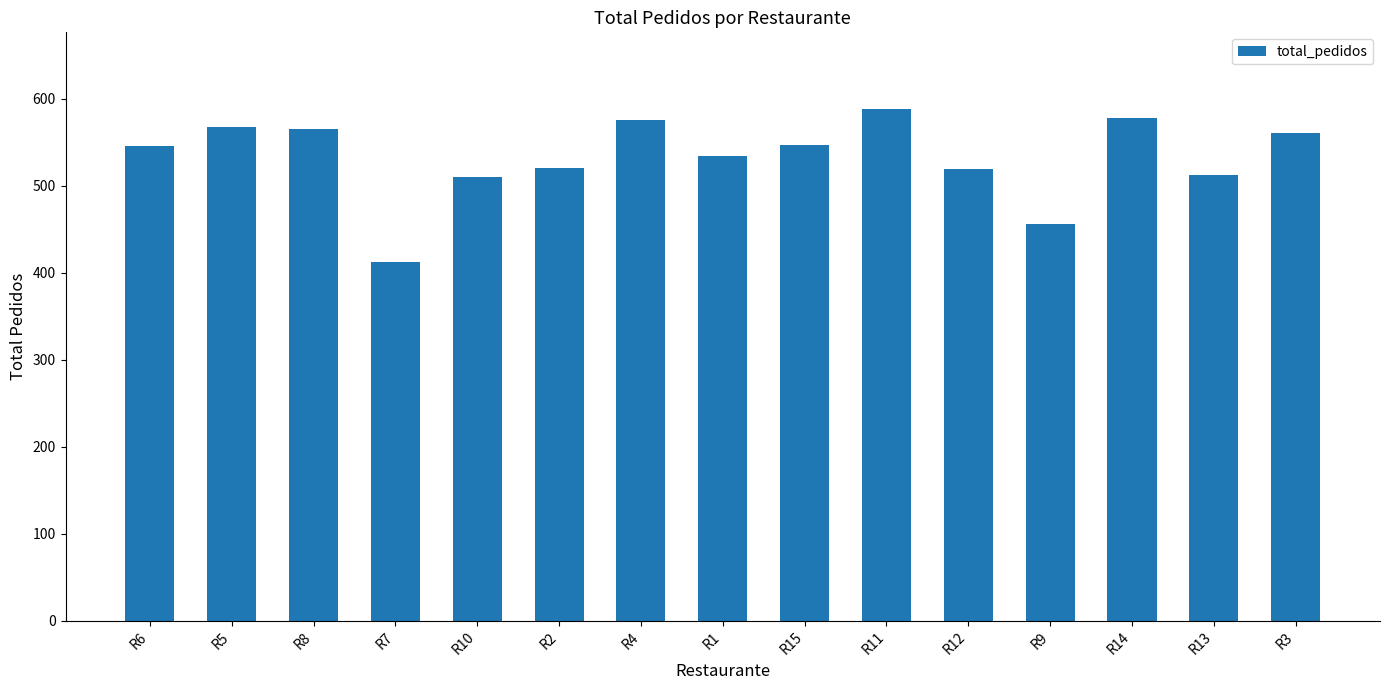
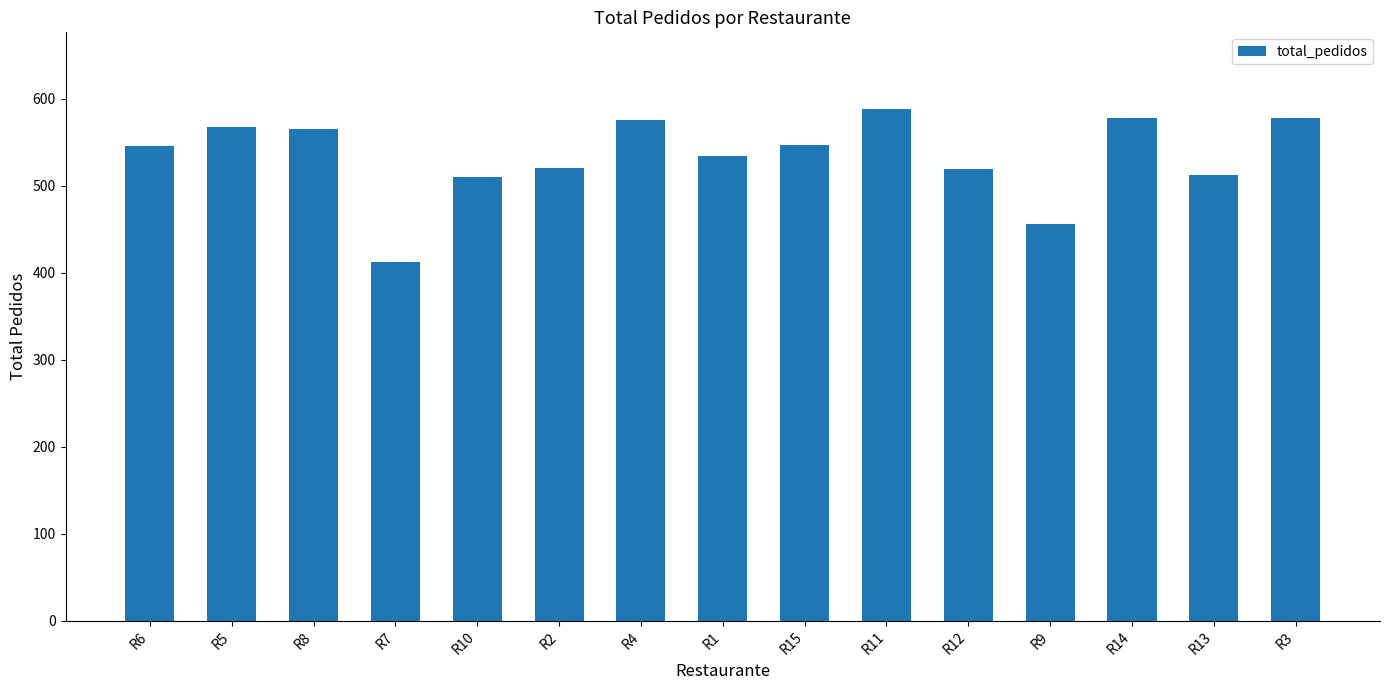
R3: 560 -> 580
